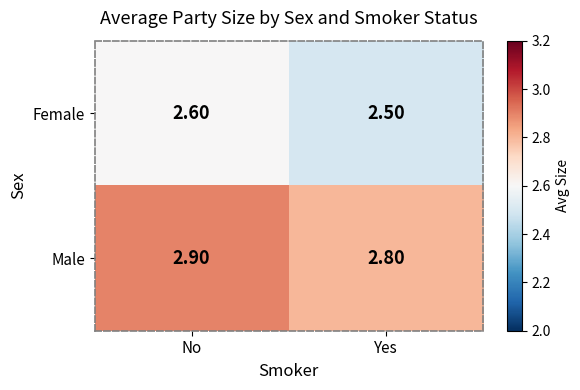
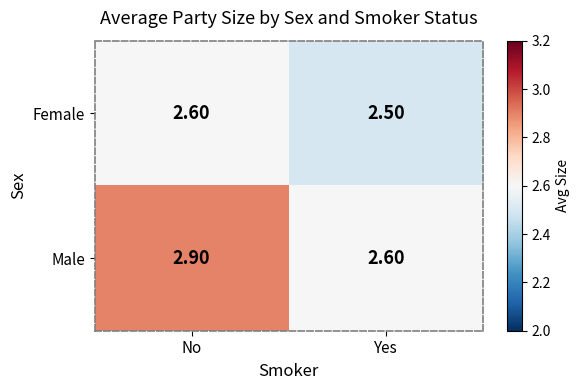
Male, Yes: 2.80 -> 2.60
